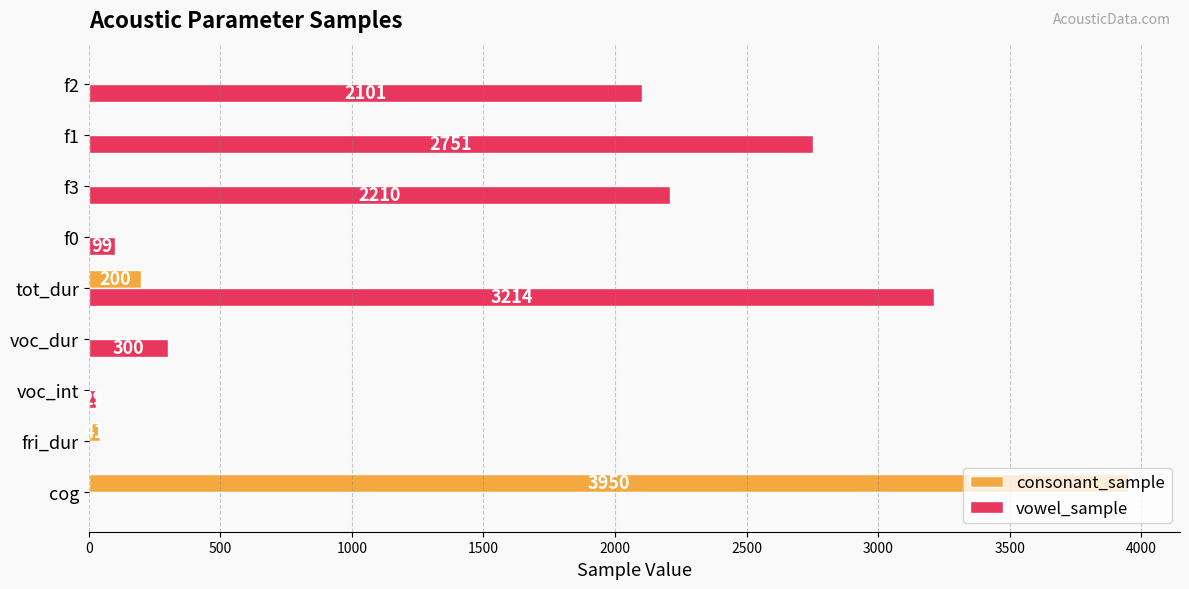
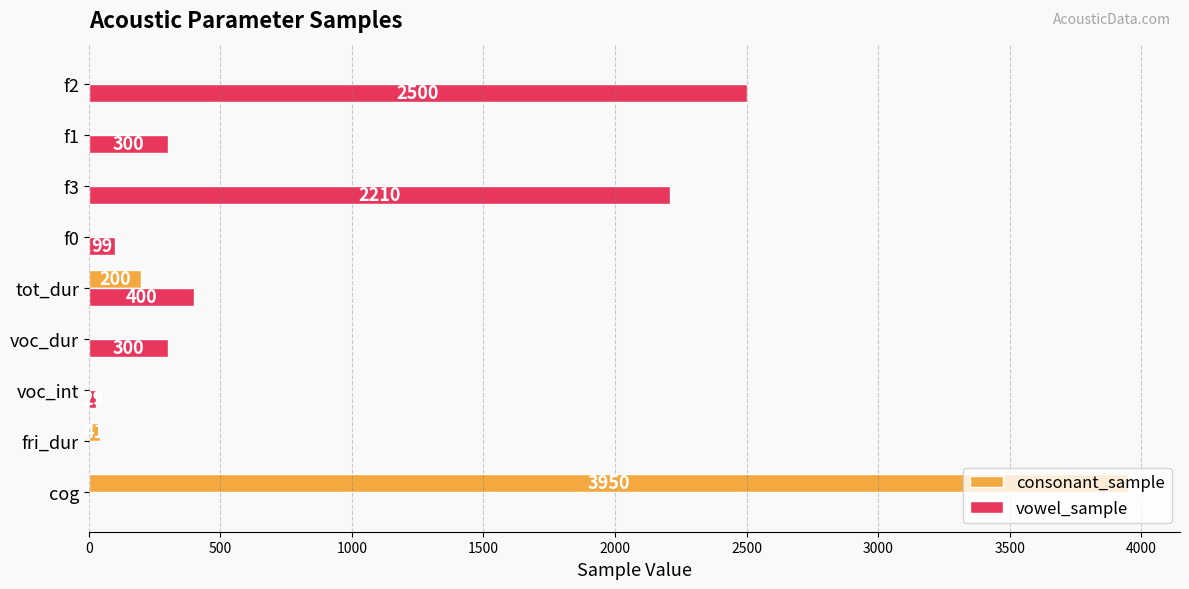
vowel_sample, f2: 2101 -> 2500
vowel_sample, f1: 2751 -> 300
vowel_sample, tot_dur: 3214 -> 400
